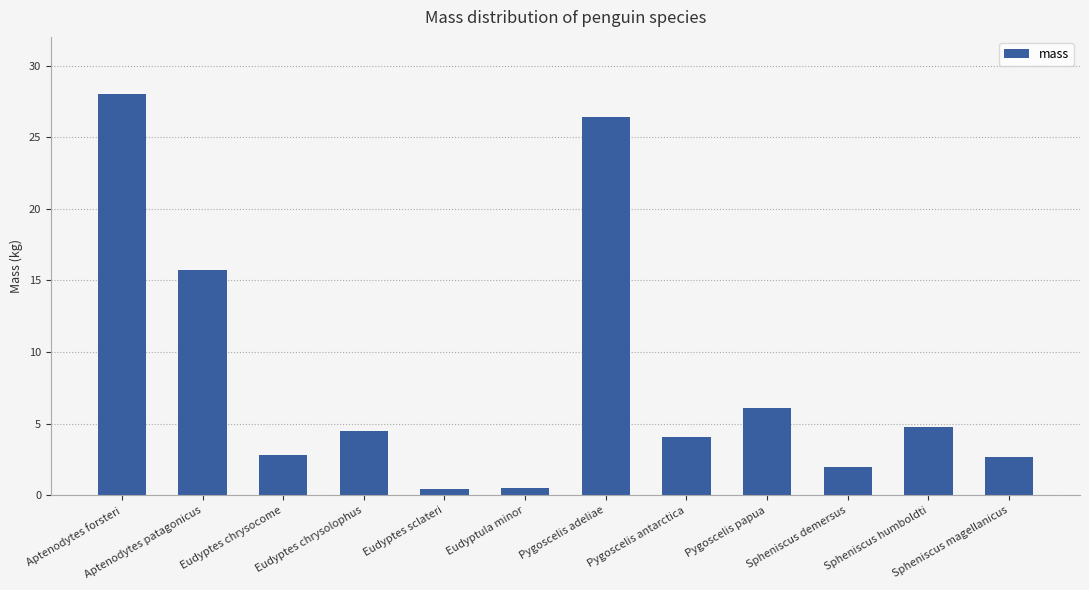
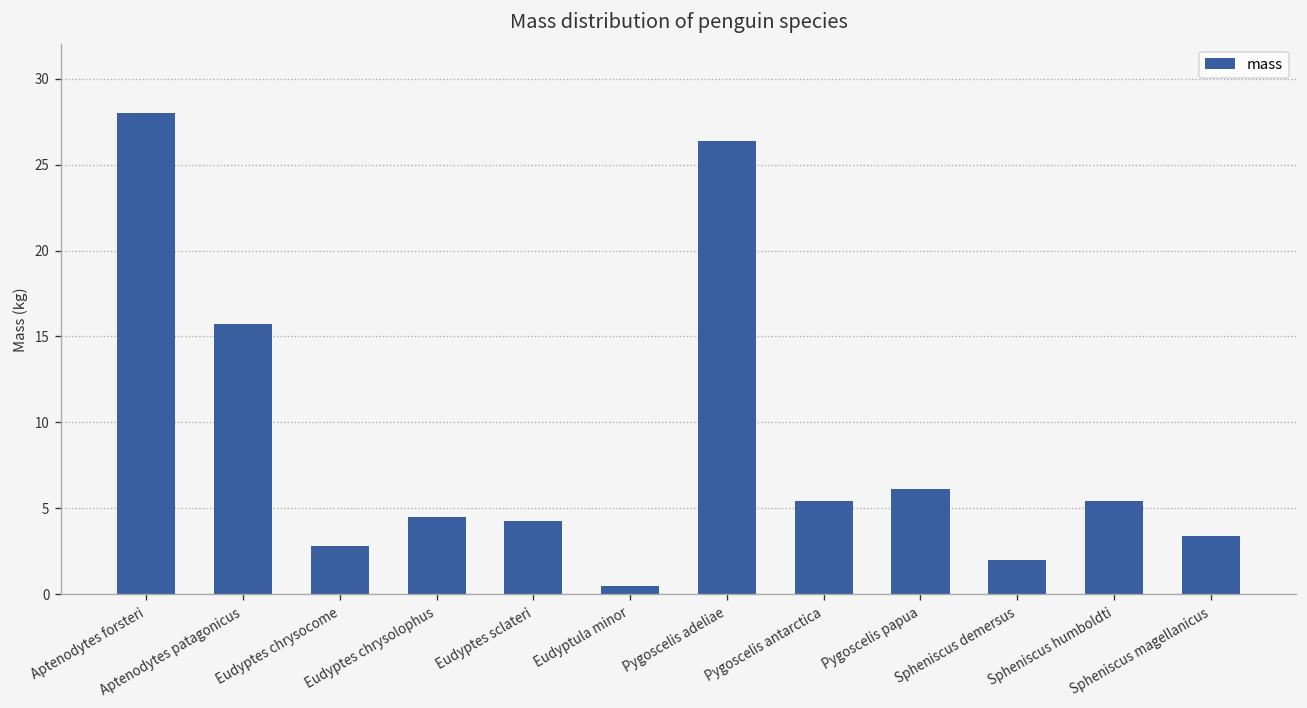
Eudyptes sclateri: 0.4 -> 4.3
Pygoscelis antarctica: 4.1 -> 5.4
Spheniscus humboldti: 4.8 -> 5.4
Spheniscus magellanicus: 2.7 -> 3.4
